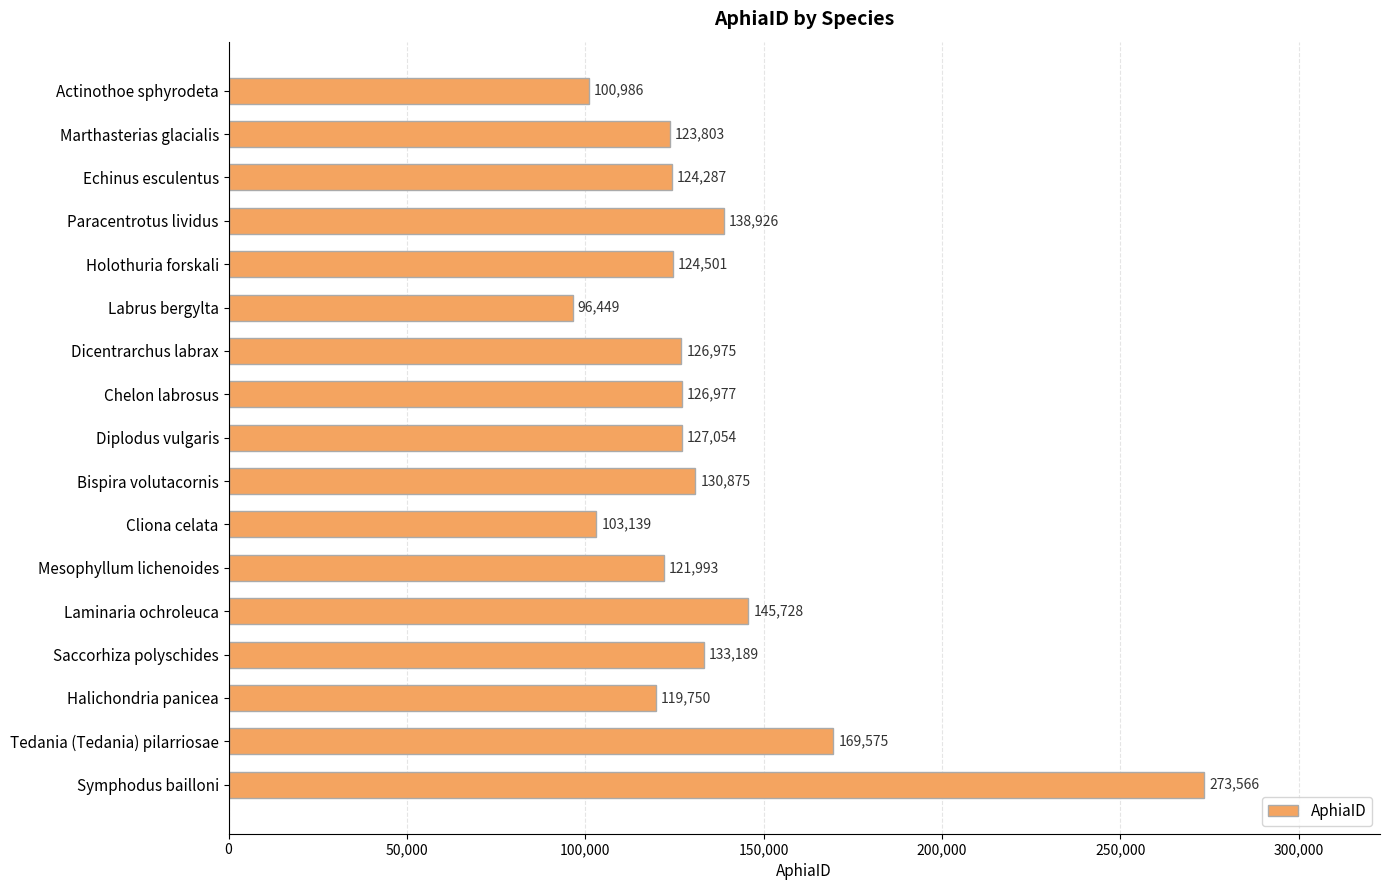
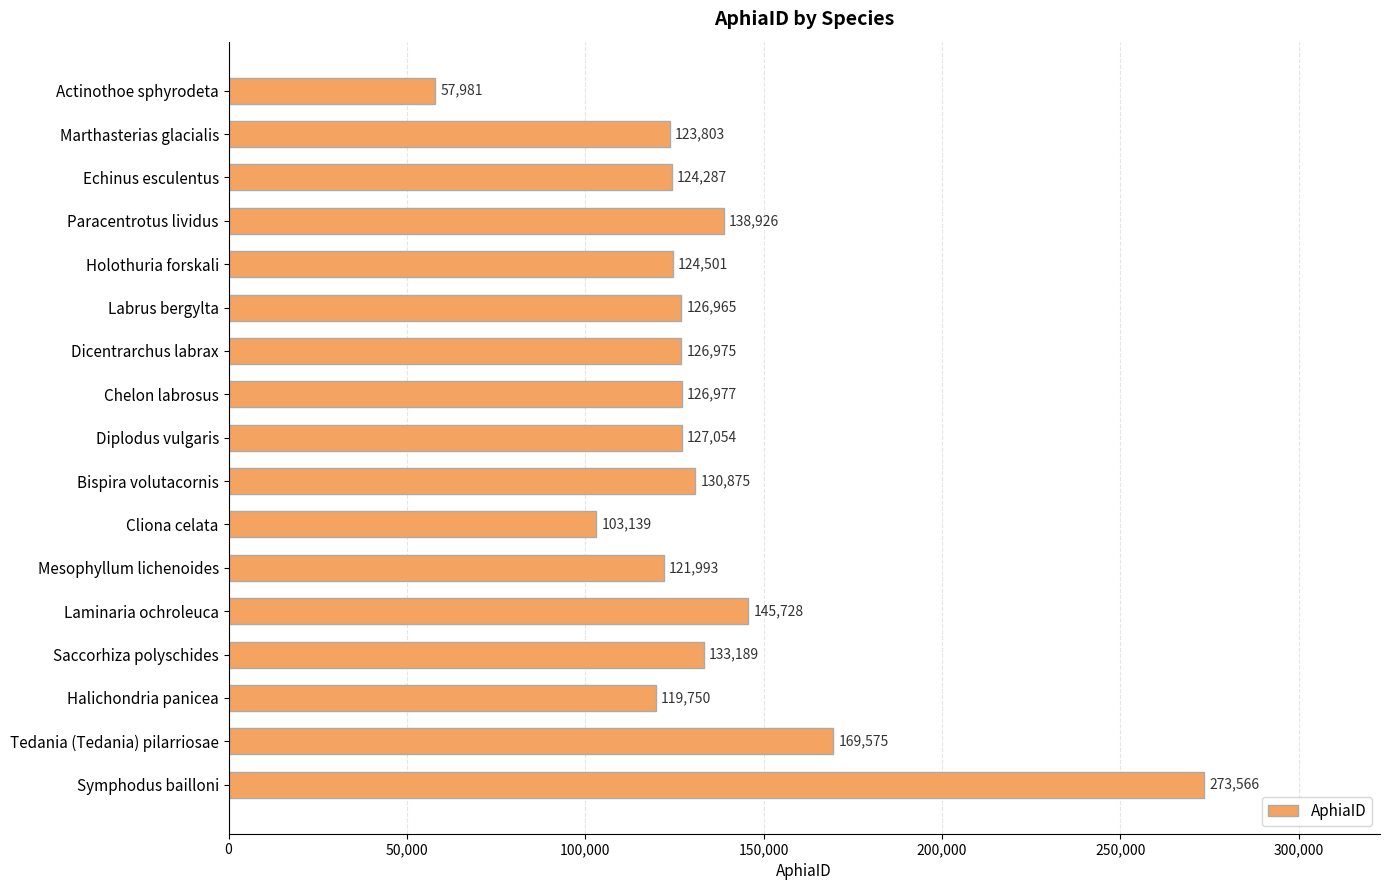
Actinothoe sphyrodeta: 100,986 -> 57,981
Labrus bergylta: 96,449 -> 126,965
